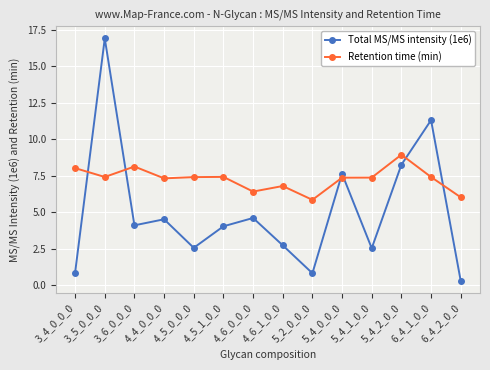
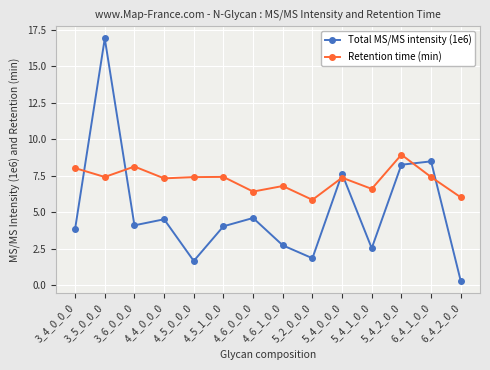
Total MS/MS intensity (1e6), 3_4_0_0_0: 0.9 -> 3.9
Total MS/MS intensity (1e6), 4_5_0_0_0: 2.6 -> 1.7
Total MS/MS intensity (1e6), 5_2_0_0_0: 0.8 -> 1.8
Retention time (min), 5_4_1_0_0: 7.4 -> 6.6
Total MS/MS intensity (1e6), 6_4_1_0_0: 11.3 -> 8.5
